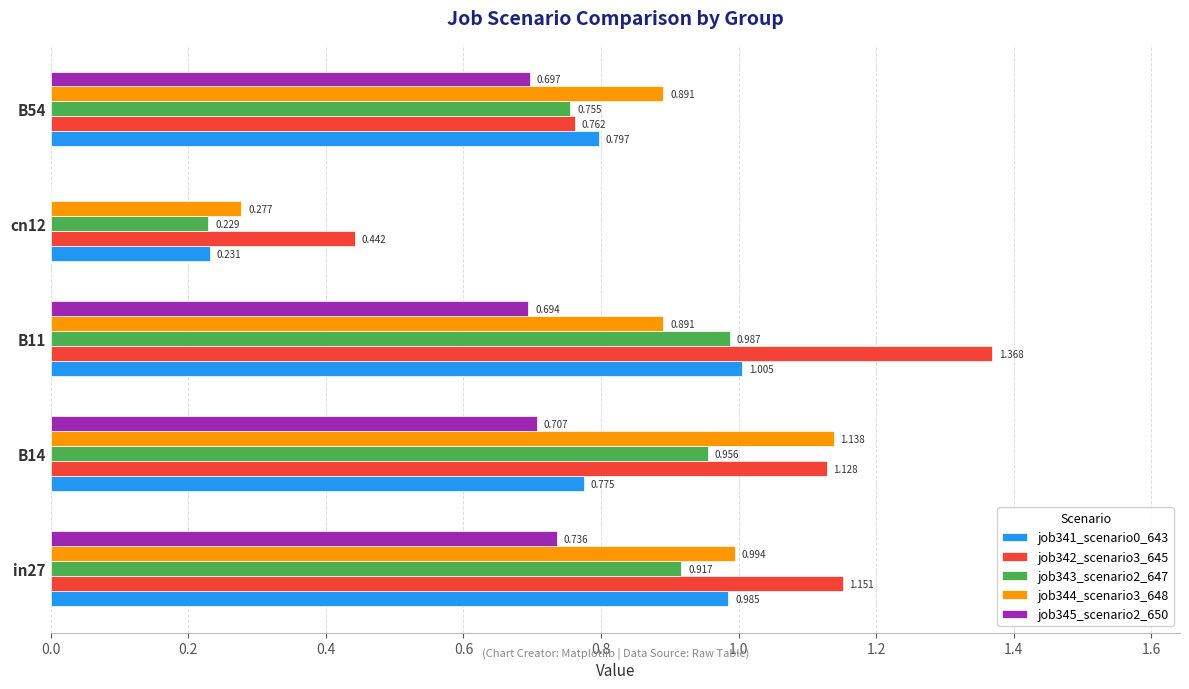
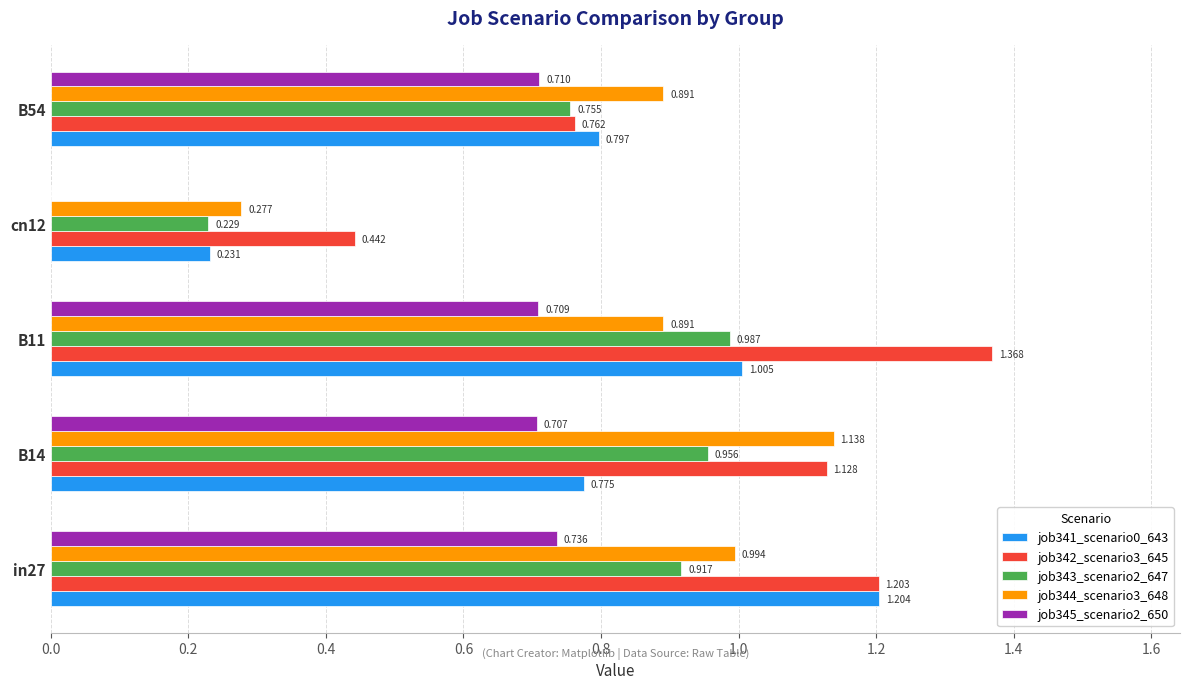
job345_scenario2_650, B54: 0.697 -> 0.710
job345_scenario2_650, B11: 0.694 -> 0.709
job342_scenario3_645, in27: 1.151 -> 1.203
job341_scenario0_643, in27: 0.985 -> 1.204
